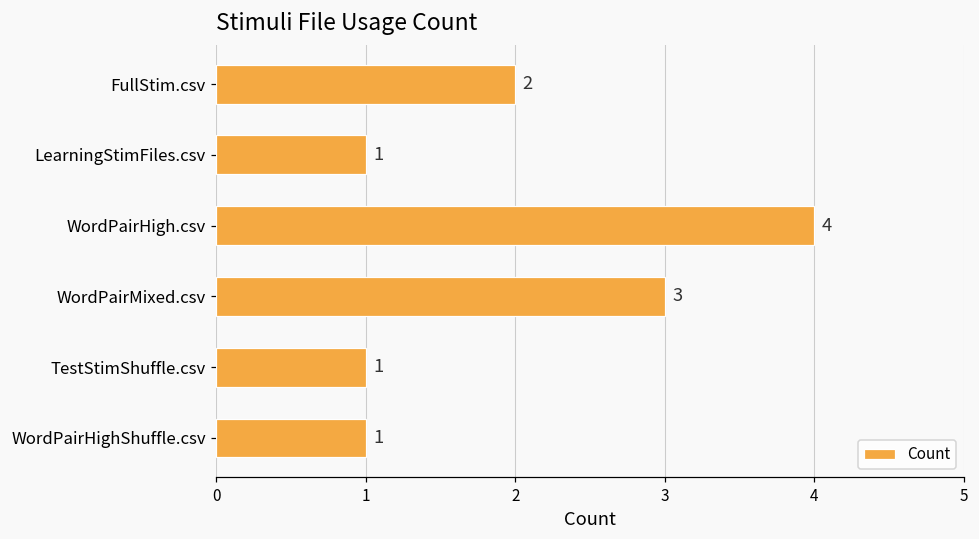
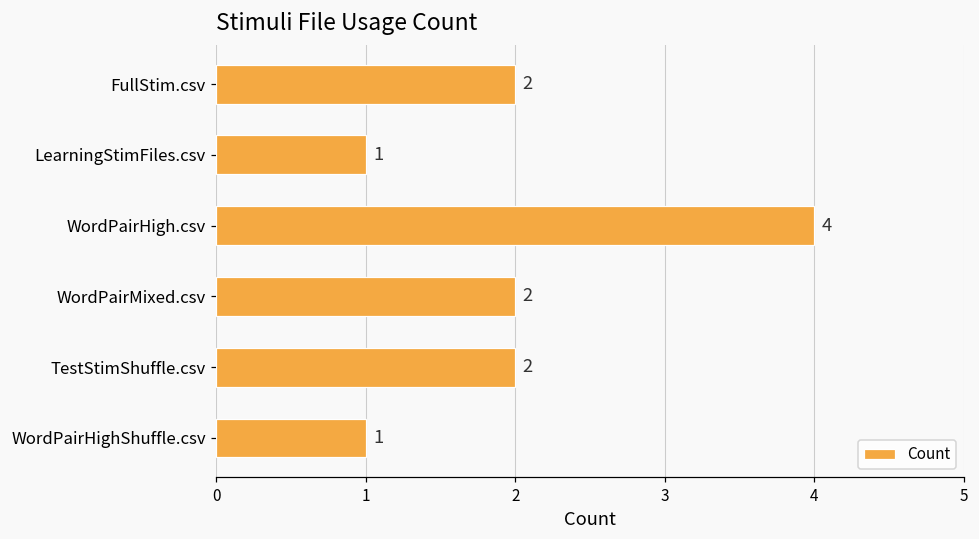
WordPairMixed.csv: 3 -> 2
TestStimShuffle.csv: 1 -> 2
